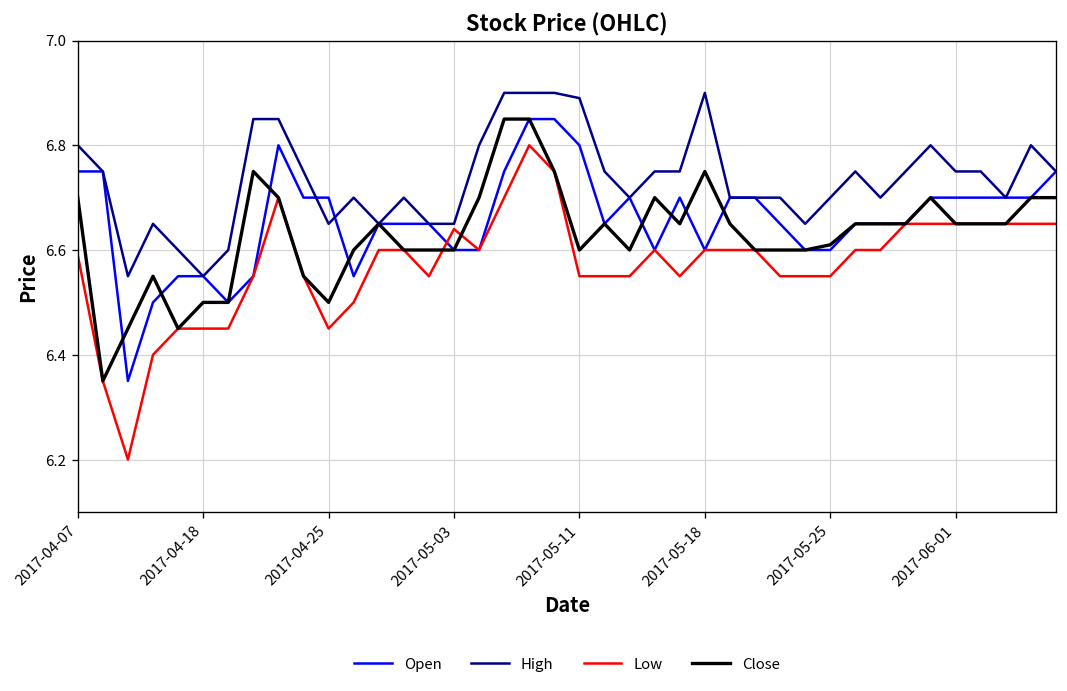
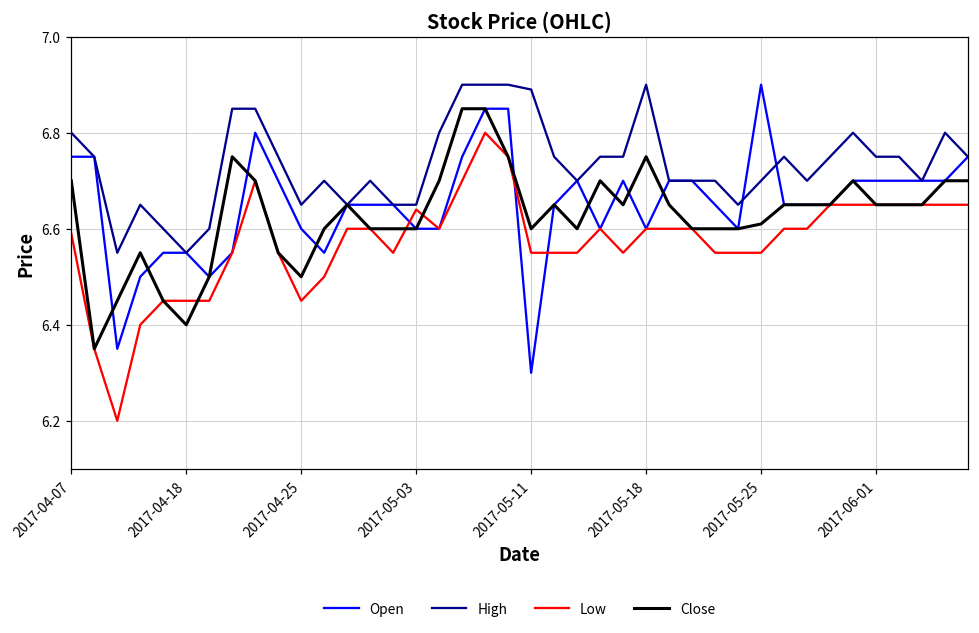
Close, 2017-04-18: 6.5 -> 6.4
Open, 2017-04-25: 6.7 -> 6.6
Open, 2017-05-11: 6.8 -> 6.3
Open, 2017-05-25: 6.6 -> 6.9
